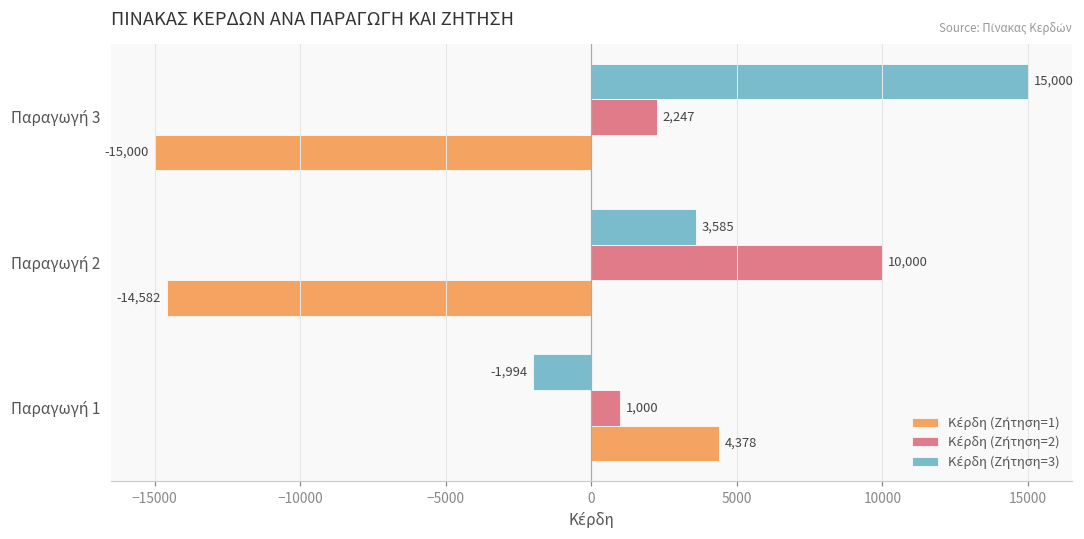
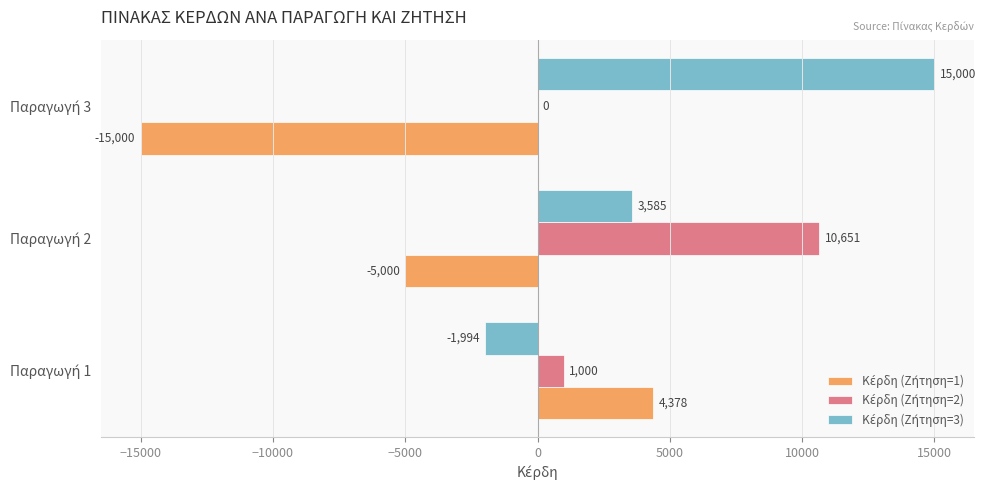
Κέρδη (Ζήτηση=2), Παραγωγή 3: 2,247 -> 0
Κέρδη (Ζήτηση=2), Παραγωγή 2: 10,000 -> 10,651
Κέρδη (Ζήτηση=1), Παραγωγή 2: -14,582 -> -5,000
